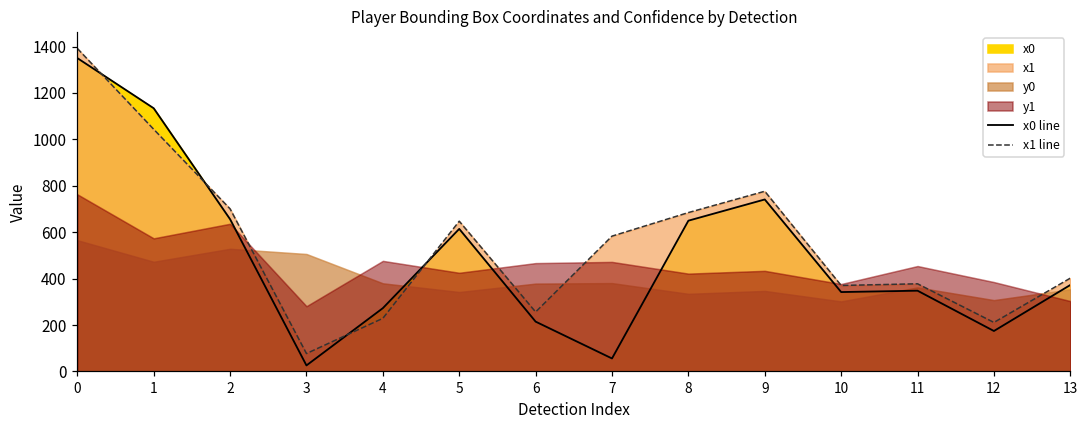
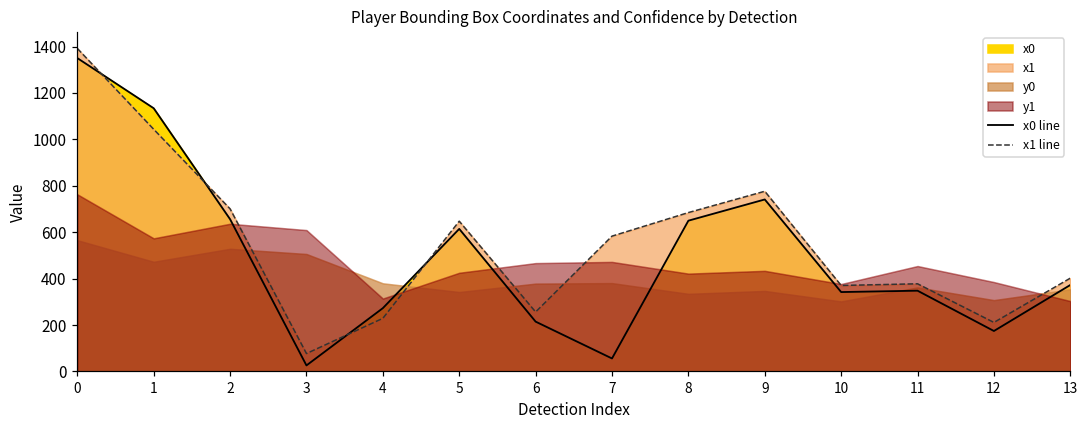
y1, 3: 280 -> 610
y1, 4: 480 -> 310
